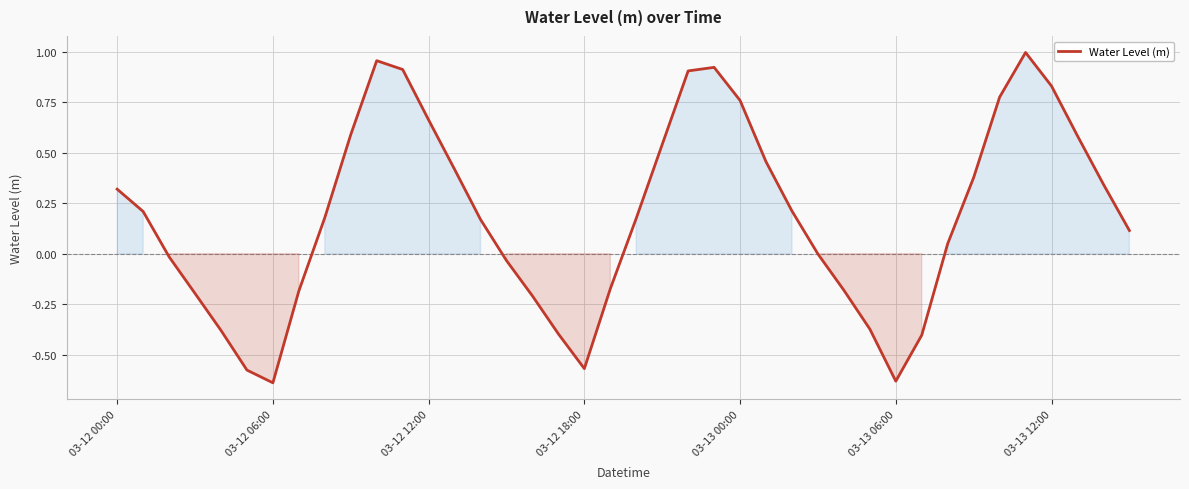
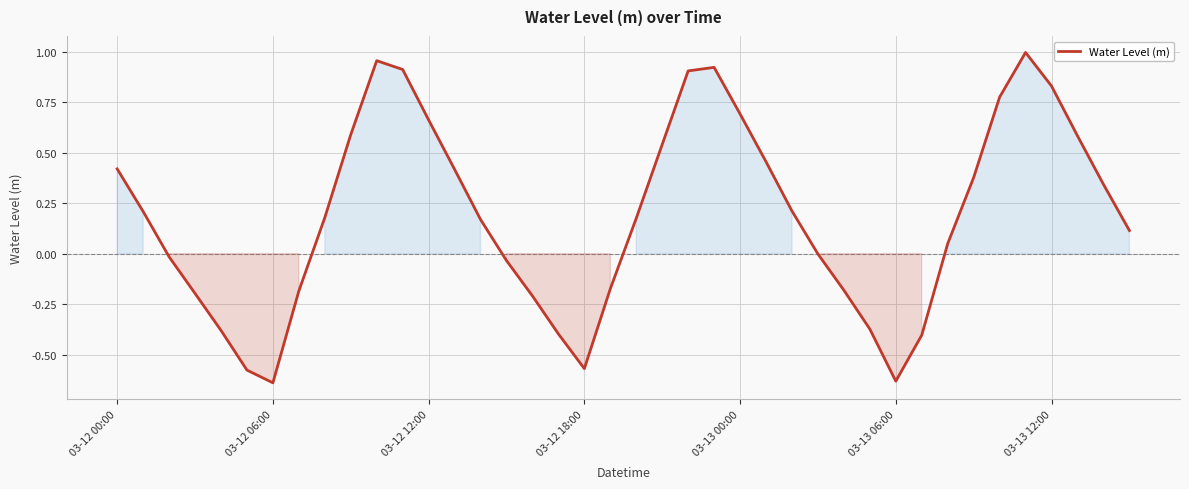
03-12 00:00: 0.32 -> 0.42
03-13 00:00: 0.76 -> 0.69
